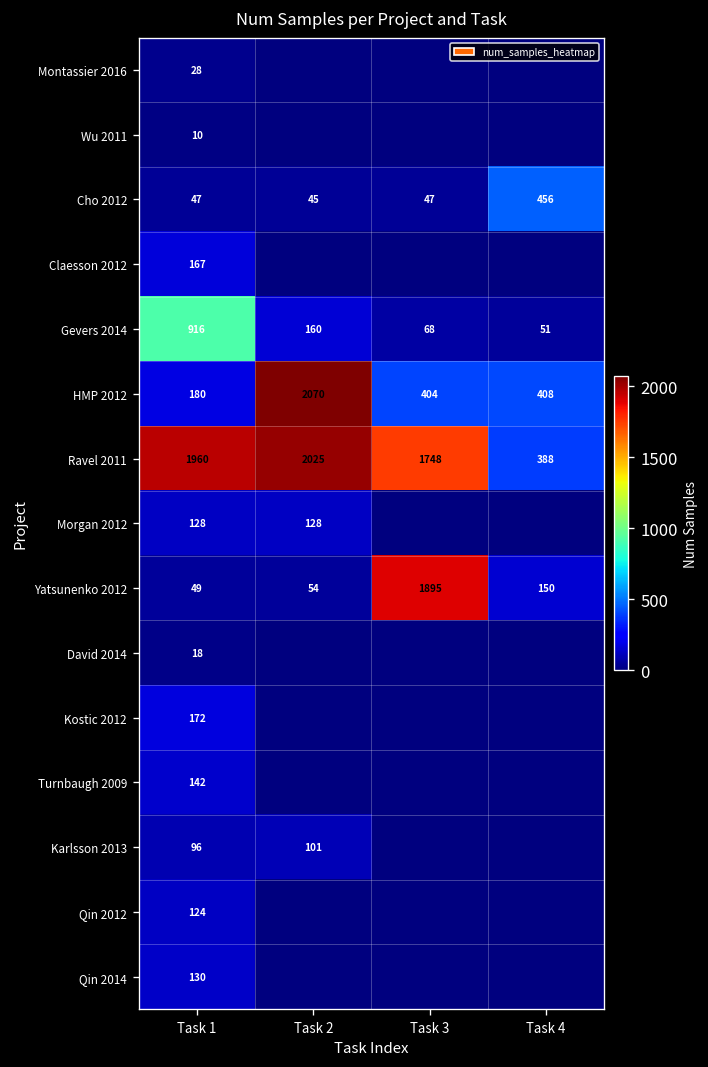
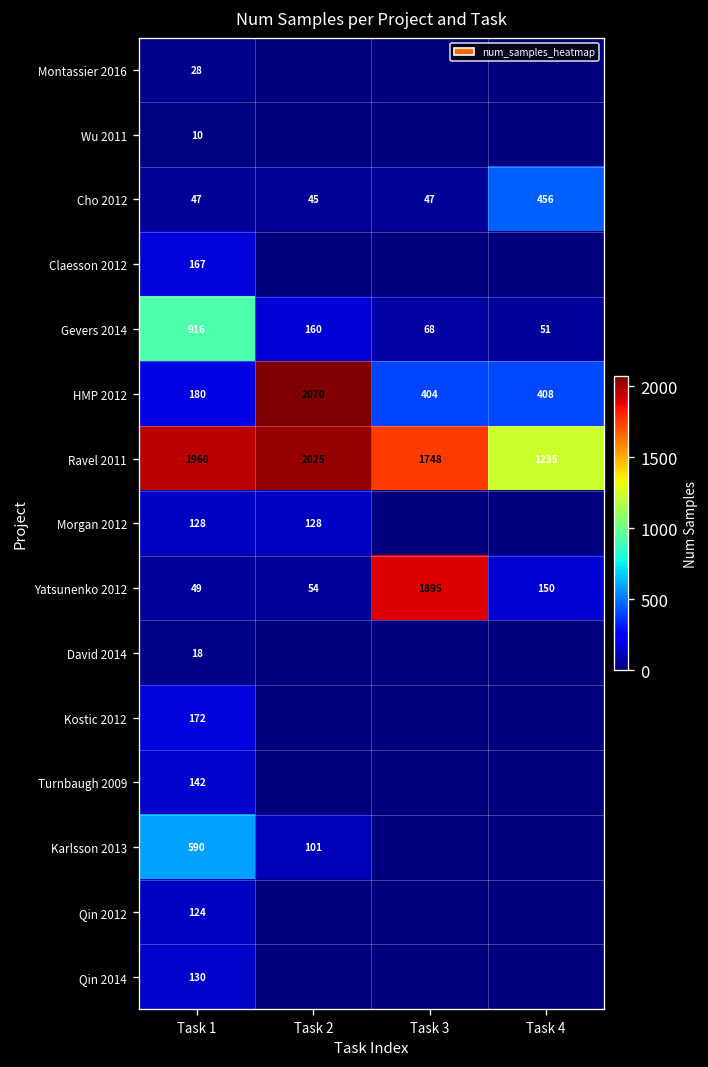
Ravel 2011, Task 4: 388 -> 1235
Karlsson 2013, Task 1: 96 -> 590
